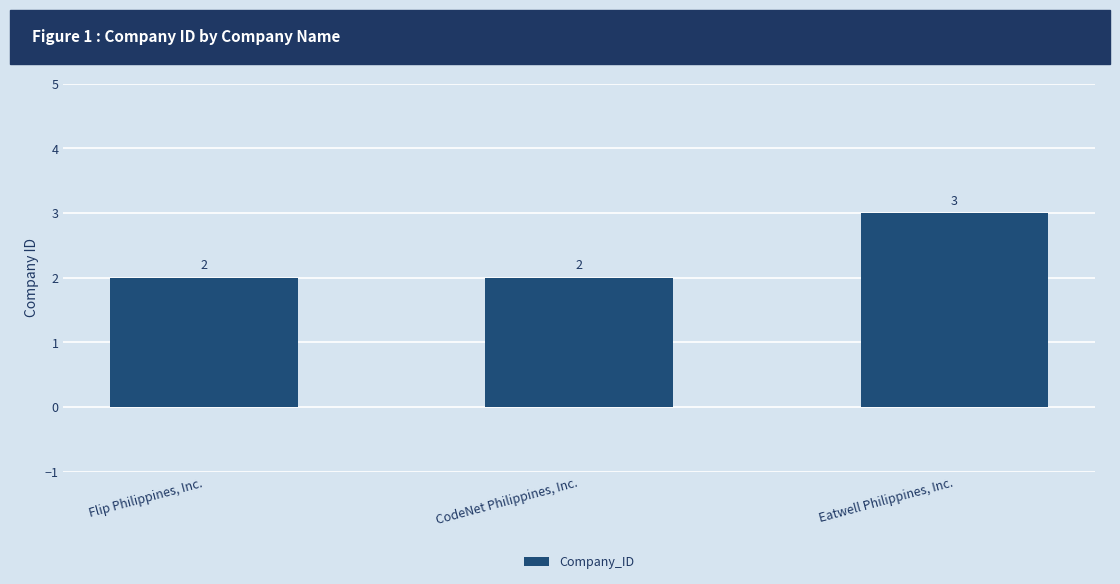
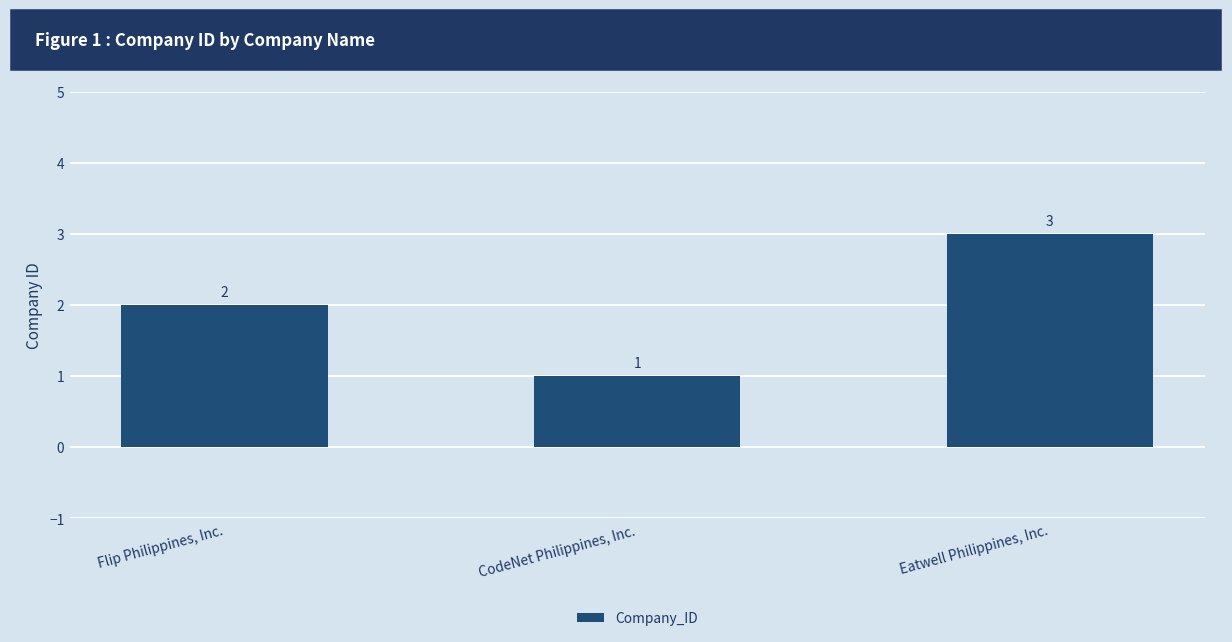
CodeNet Philippines, Inc.: 2 -> 1
